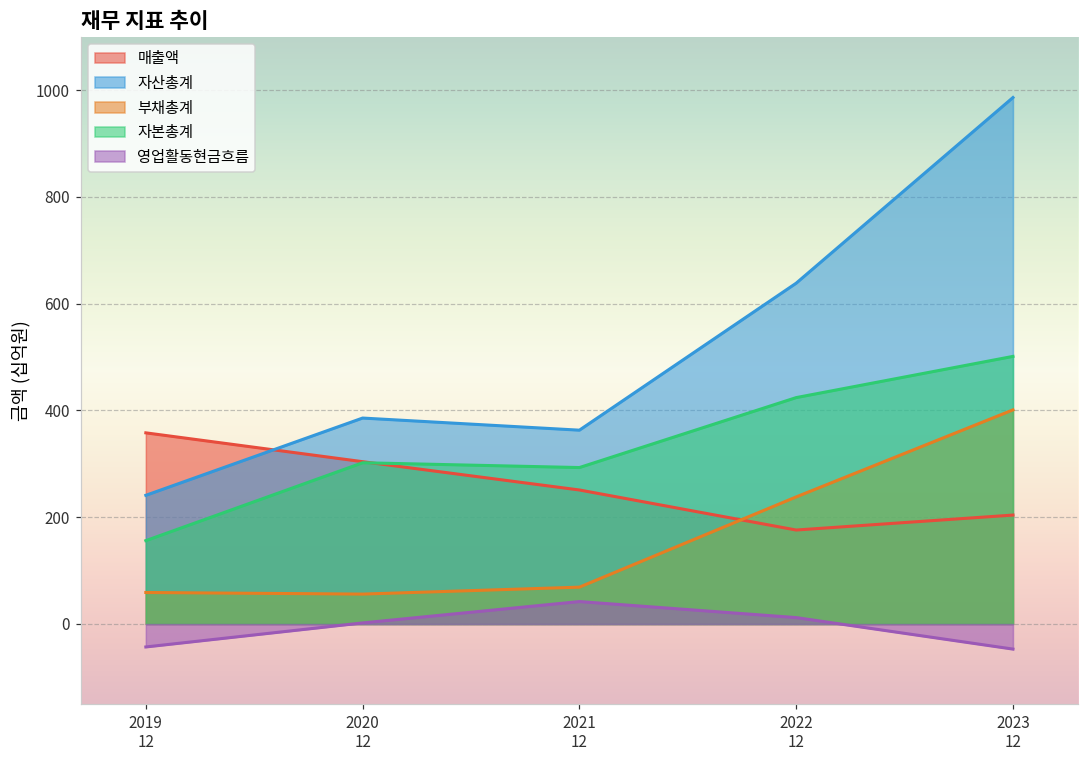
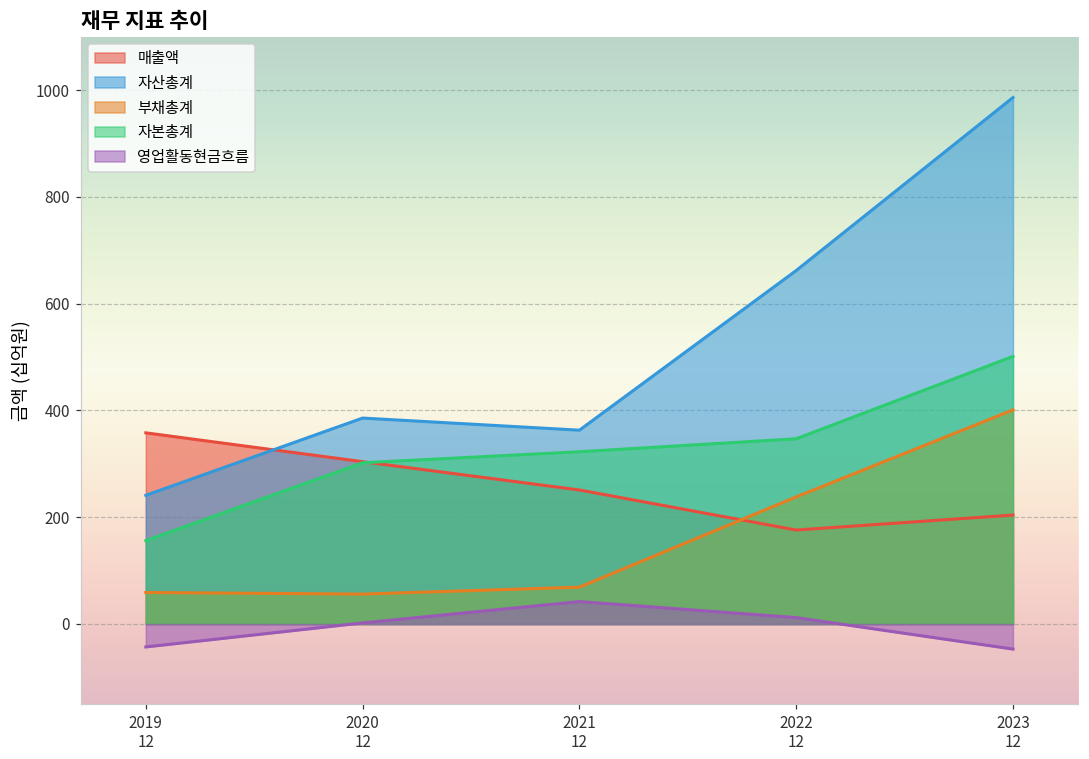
자본총계, 2021 12: 290 -> 320
자산총계, 2022 12: 640 -> 660
자본총계, 2022 12: 420 -> 350
